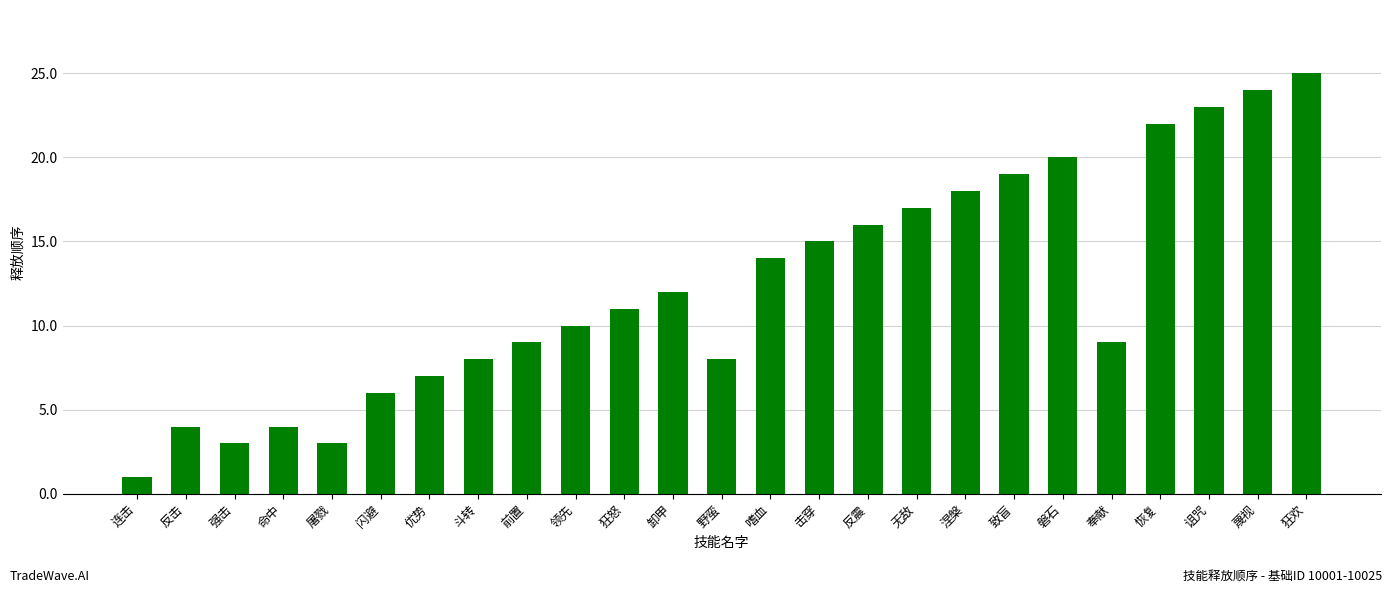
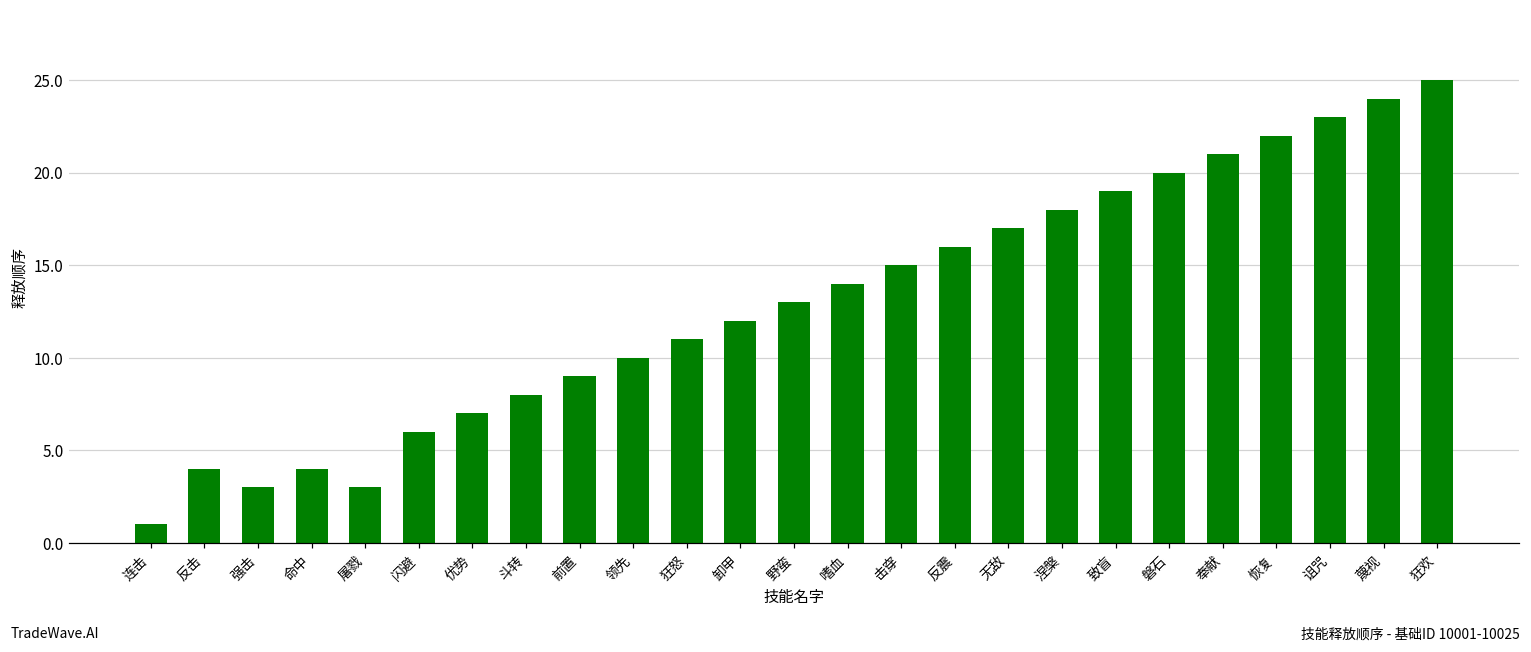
野蛮: 8 -> 13
奉献: 9 -> 21
